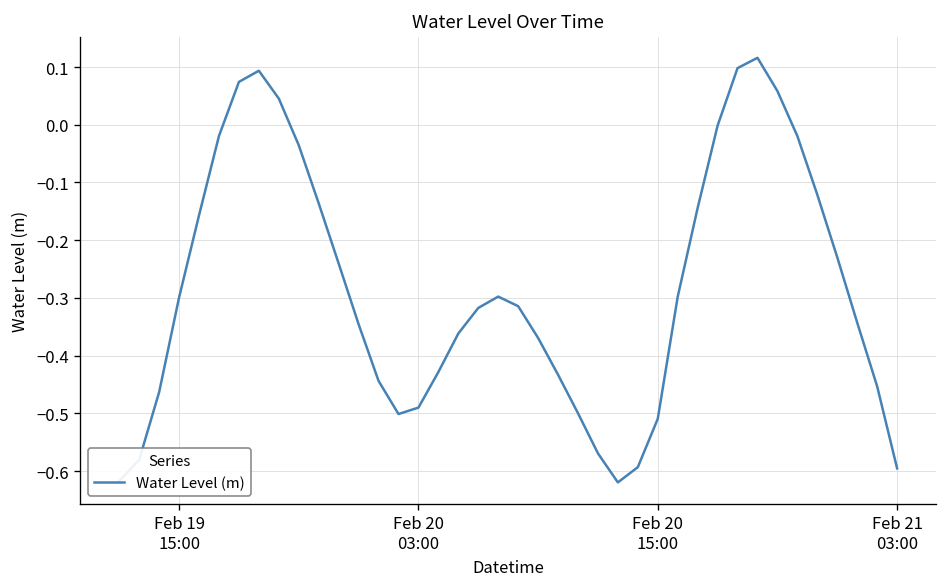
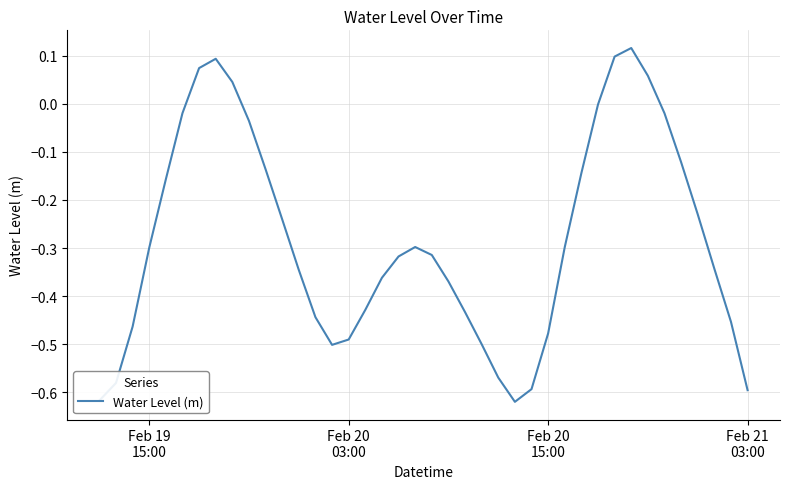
Feb 20 15:00: -0.51 -> -0.48
